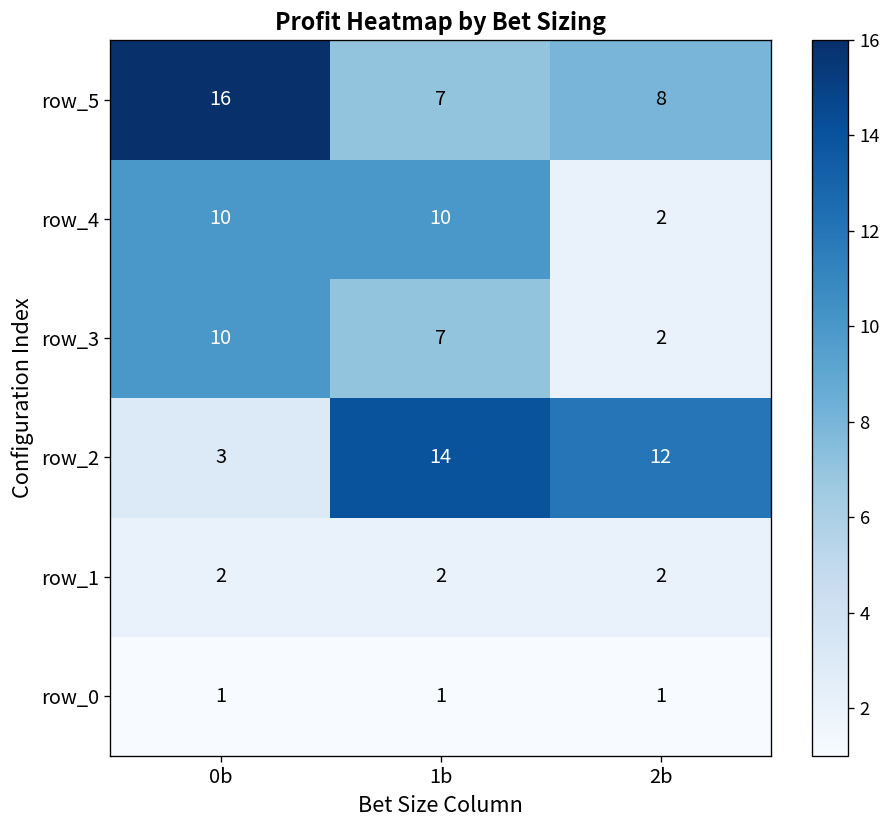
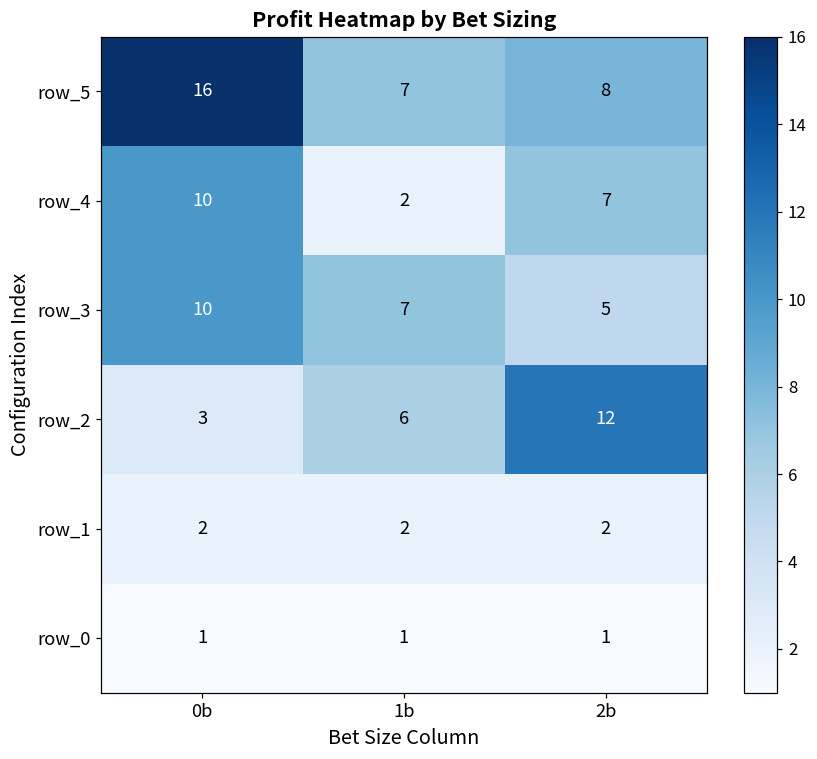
row_4, 1b: 10 -> 2
row_4, 2b: 2 -> 7
row_3, 2b: 2 -> 5
row_2, 1b: 14 -> 6
